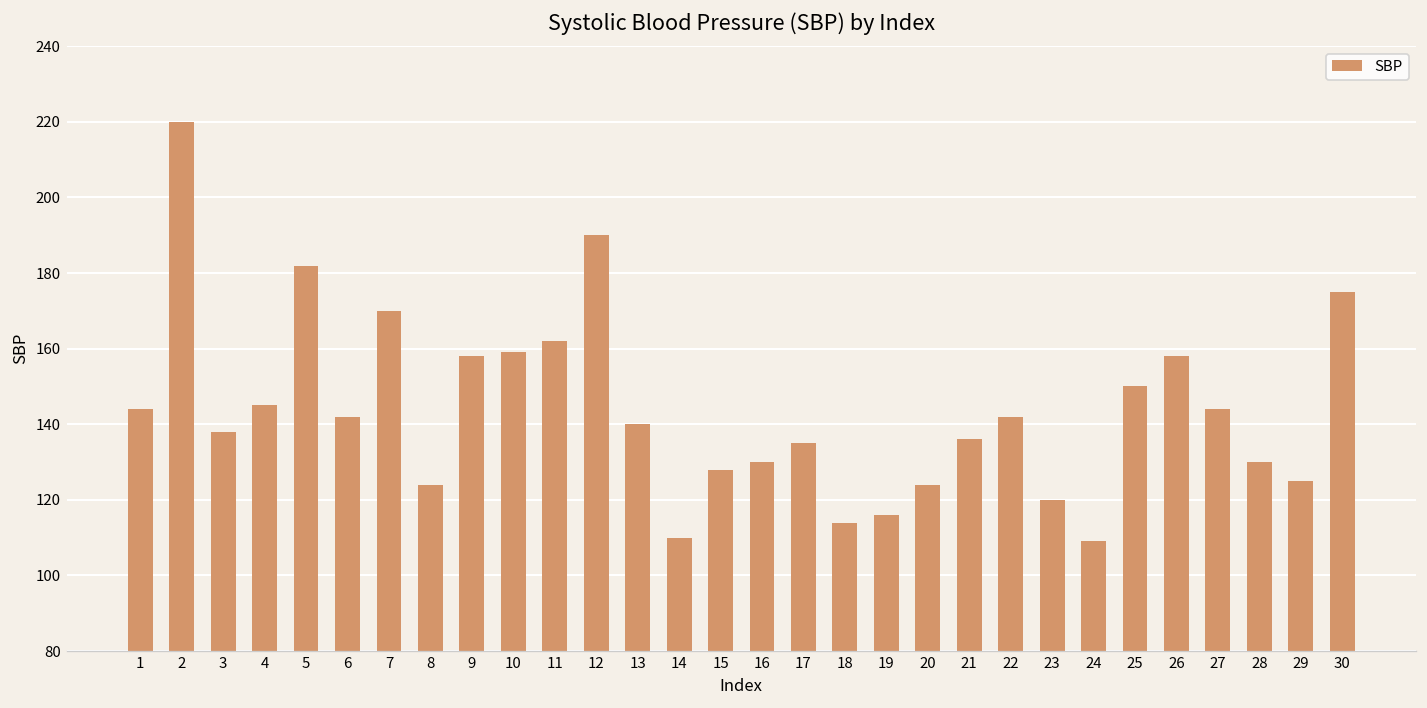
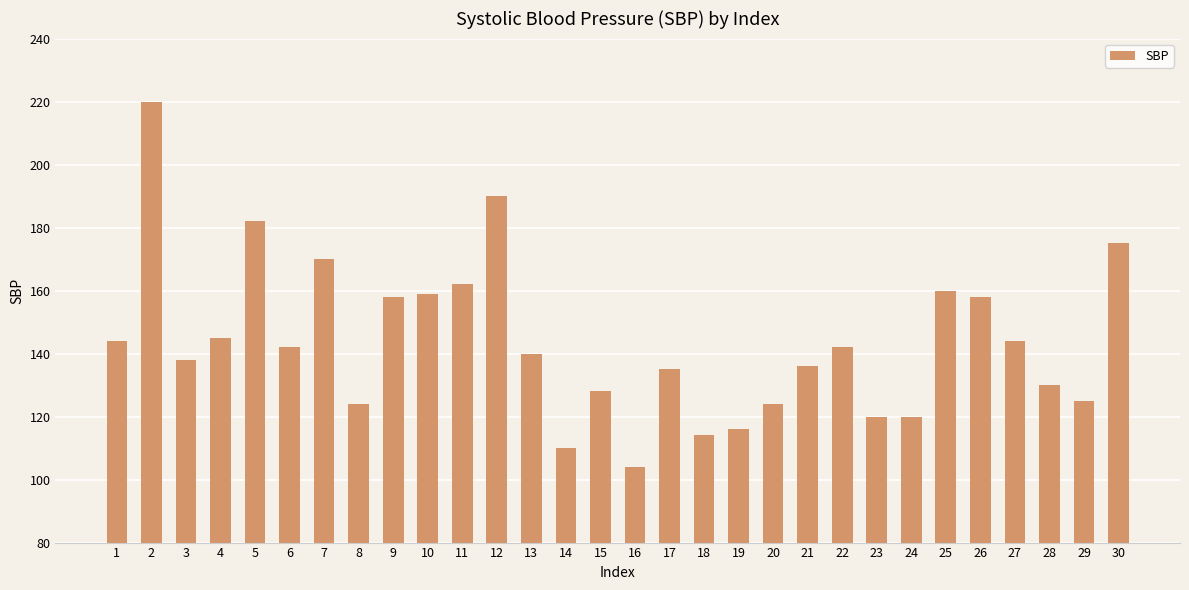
16: 130 -> 104
24: 109 -> 120
25: 150 -> 160
